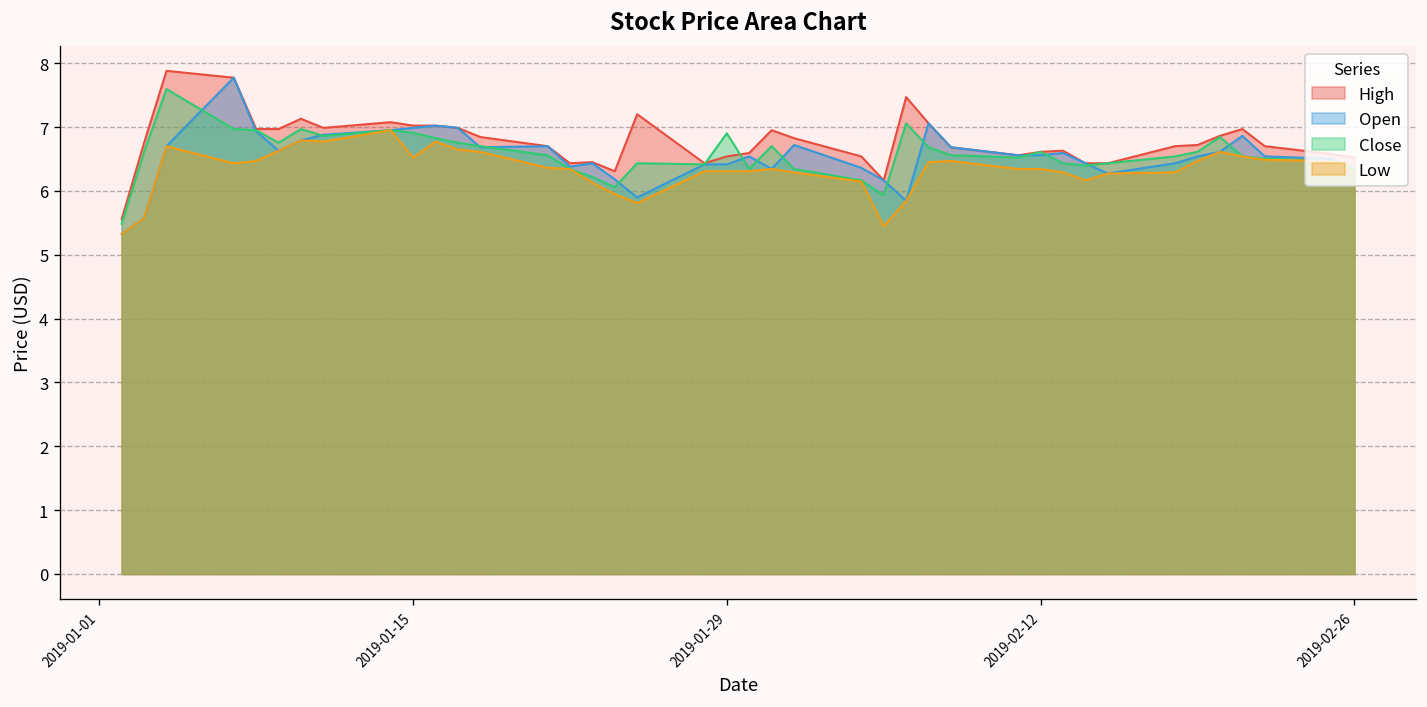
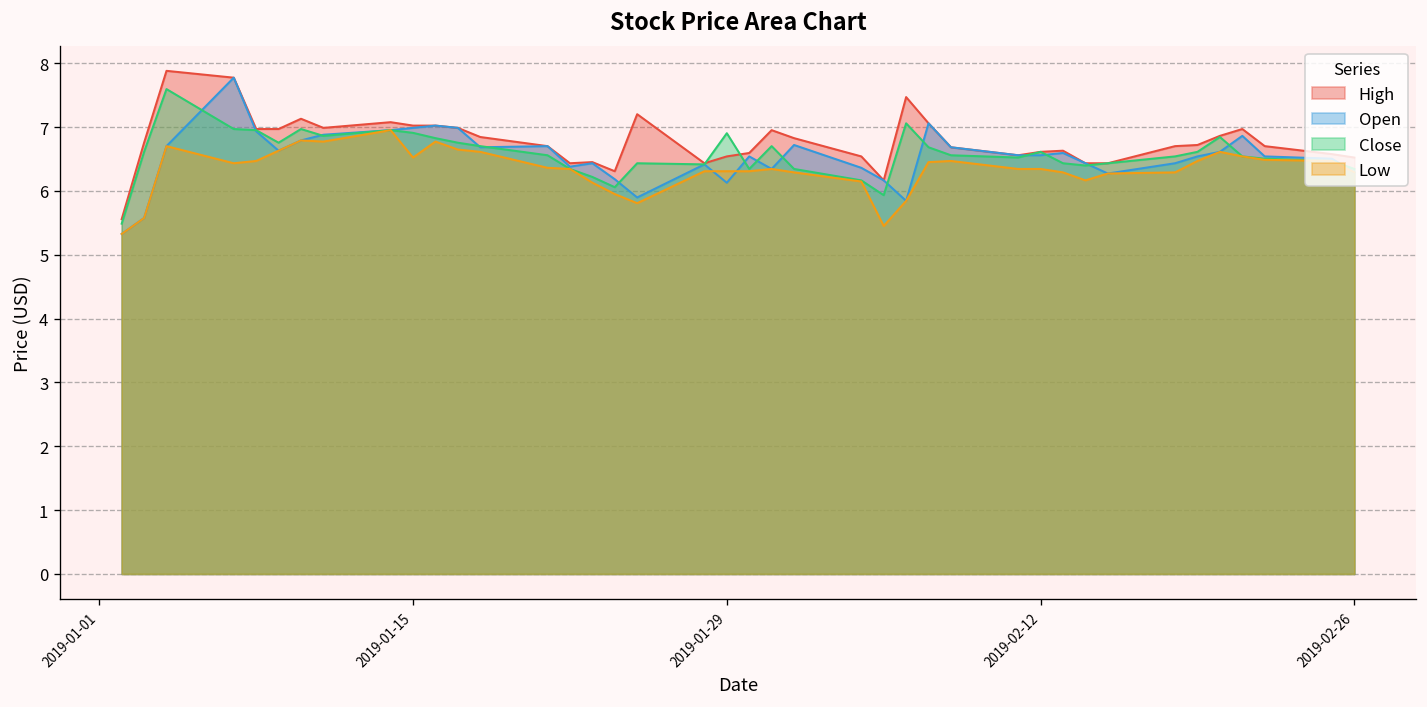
Open, 2019-01-29: 6.4 -> 6.1
